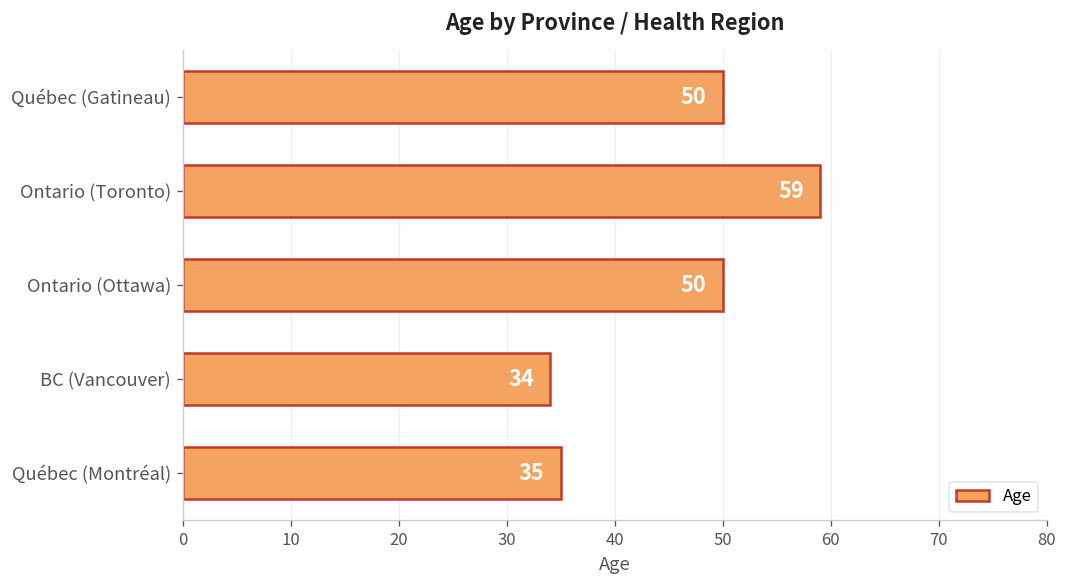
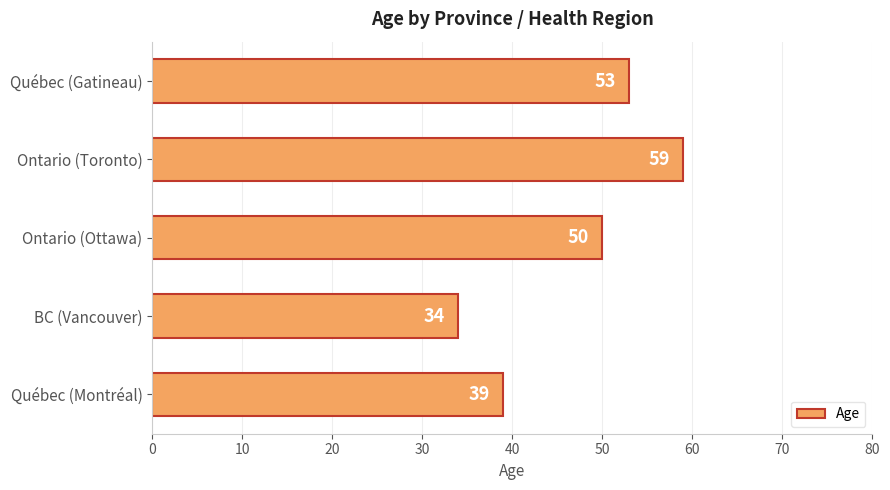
Québec (Gatineau): 50 -> 53
Québec (Montréal): 35 -> 39
